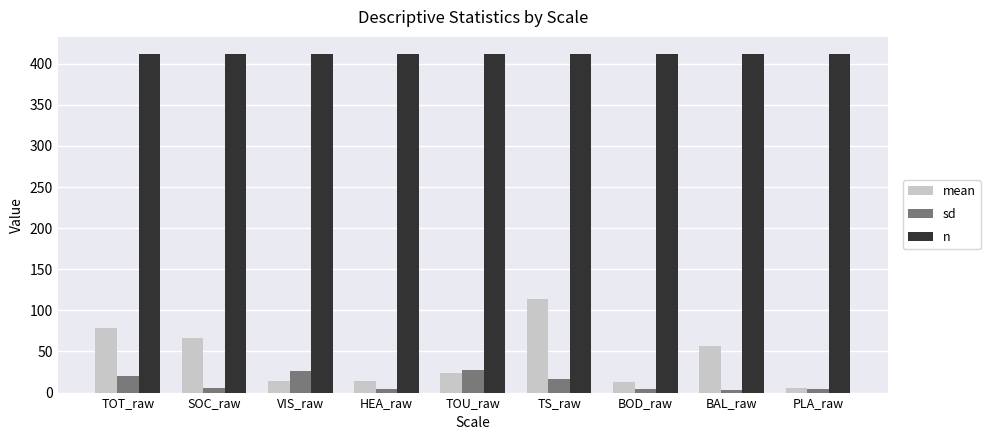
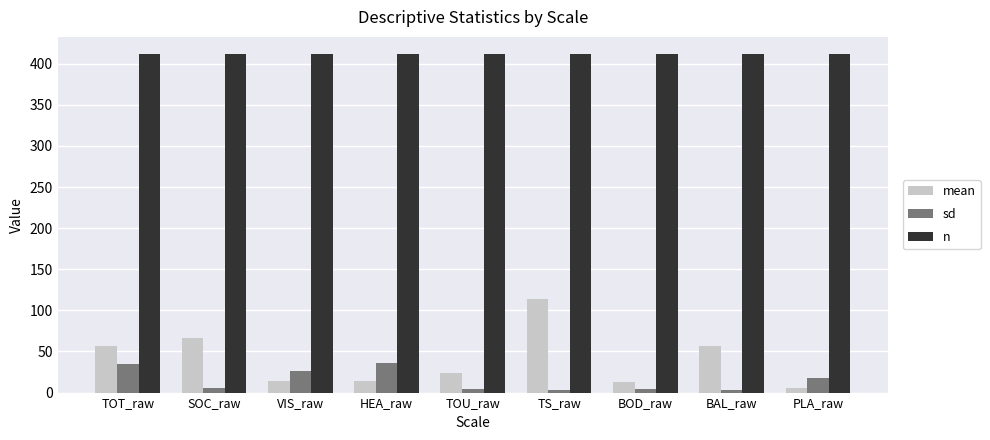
mean, TOT_raw: 80 -> 60
sd, TOT_raw: 20 -> 30
sd, HEA_raw: 0 -> 40
sd, TOU_raw: 30 -> 0
sd, TS_raw: 20 -> 0
sd, PLA_raw: 0 -> 20
